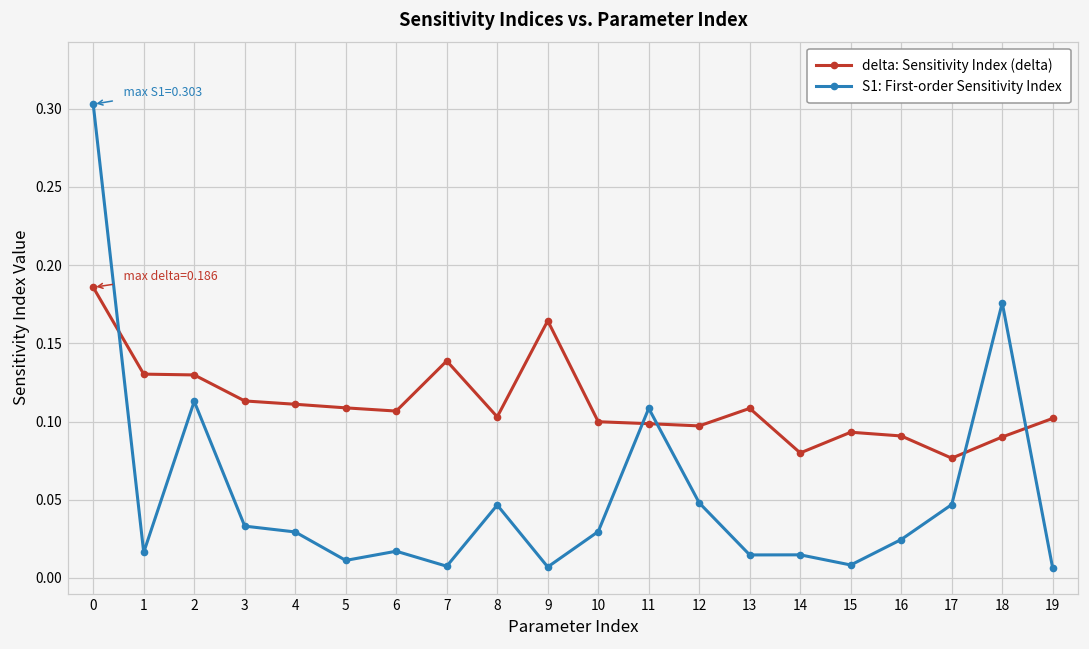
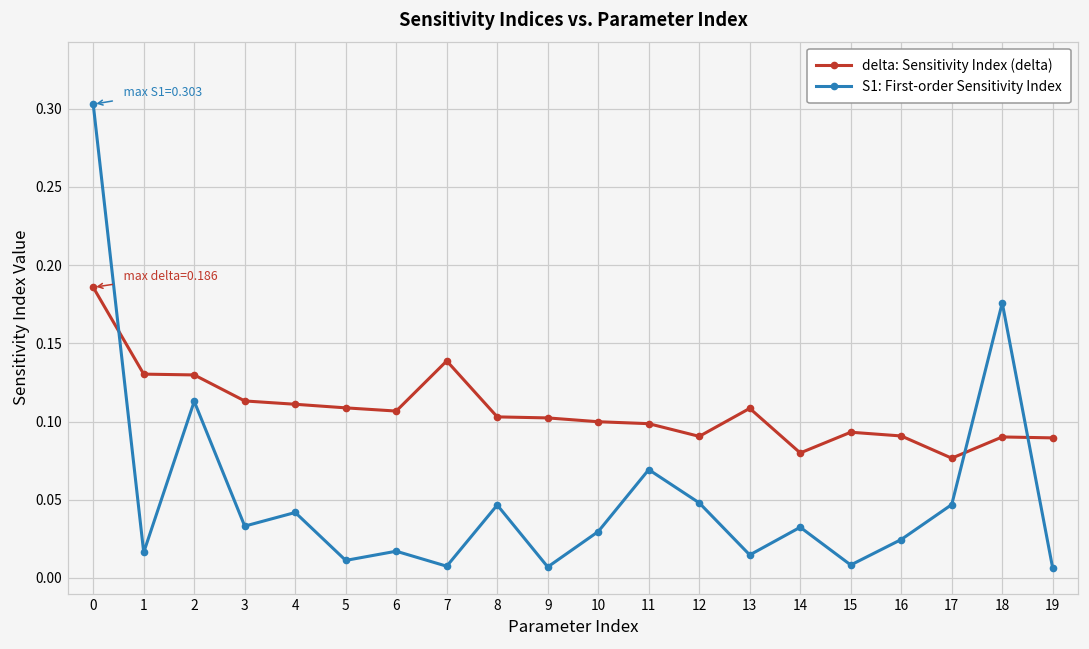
S1: First-order Sensitivity Index, 4: 0.029 -> 0.042
delta: Sensitivity Index (delta), 9: 0.164 -> 0.102
S1: First-order Sensitivity Index, 11: 0.108 -> 0.069
delta: Sensitivity Index (delta), 12: 0.097 -> 0.091
S1: First-order Sensitivity Index, 14: 0.015 -> 0.032
delta: Sensitivity Index (delta), 19: 0.102 -> 0.090
